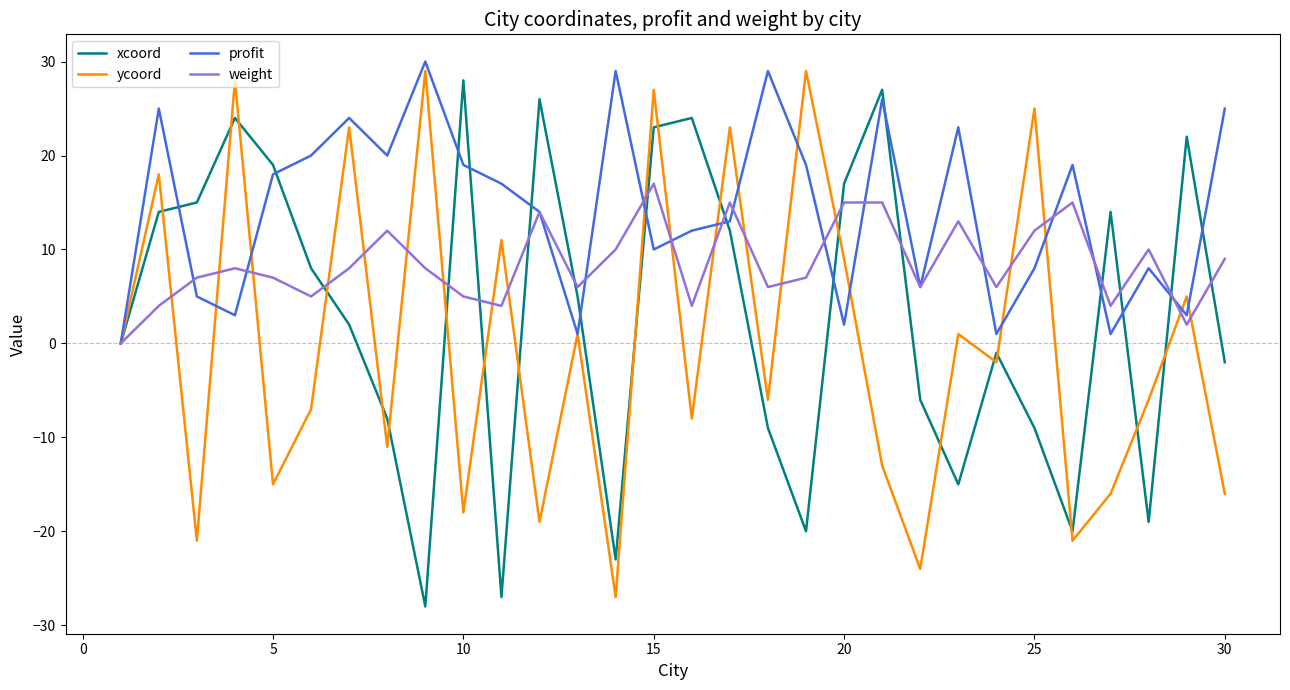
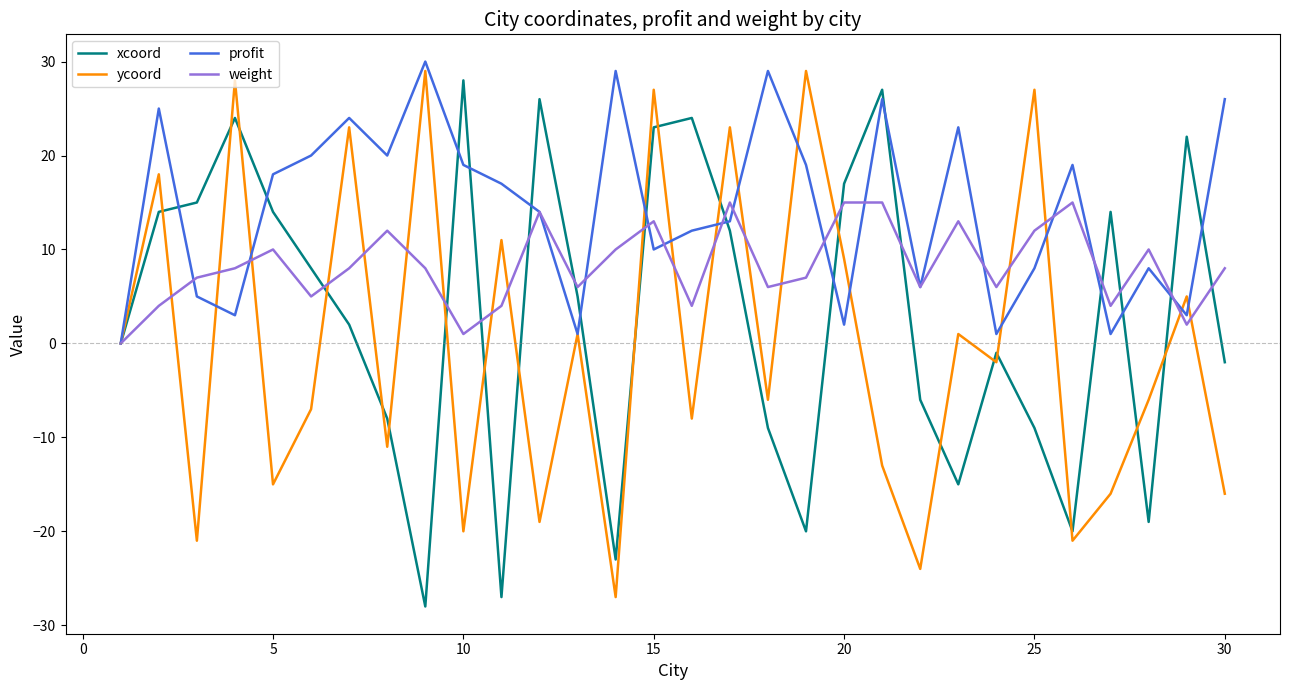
xcoord, 5: 19 -> 14
weight, 5: 7 -> 10
ycoord, 10: -18 -> -20
weight, 10: 5 -> 1
weight, 15: 17 -> 13
ycoord, 25: 25 -> 27
profit, 30: 25 -> 26
weight, 30: 9 -> 8
